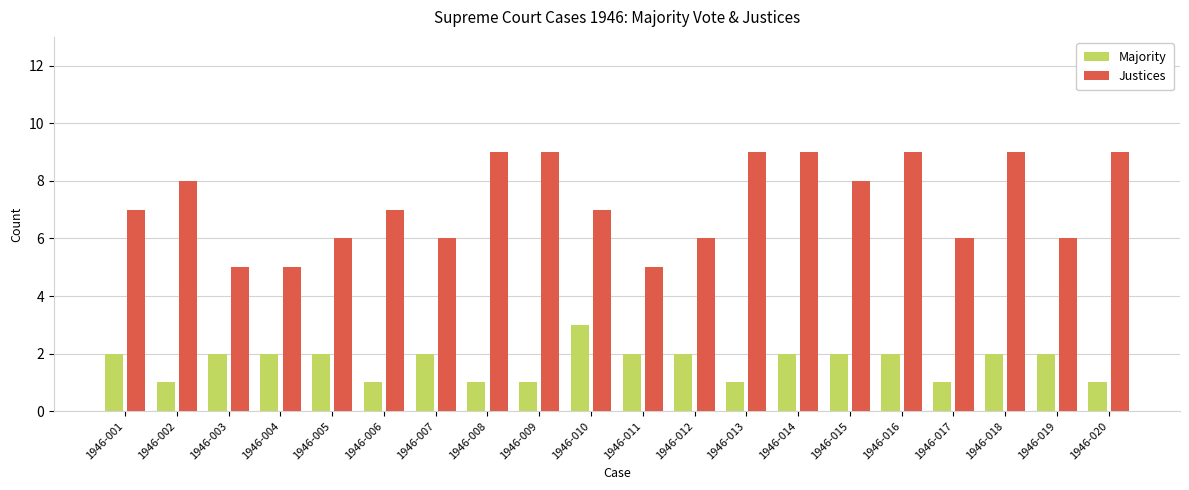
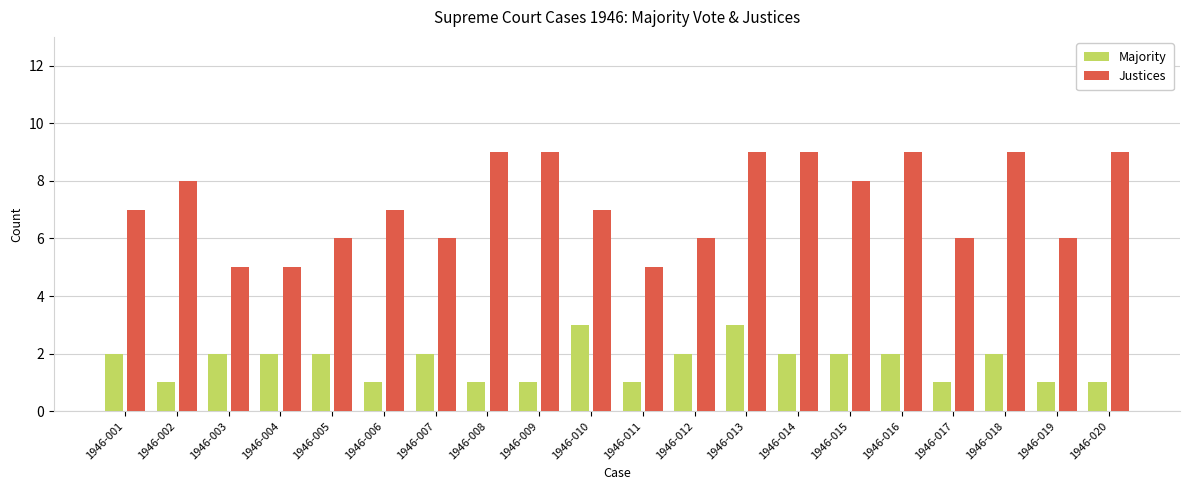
Majority, 1946-011: 2 -> 1
Majority, 1946-013: 1 -> 3
Majority, 1946-019: 2 -> 1
